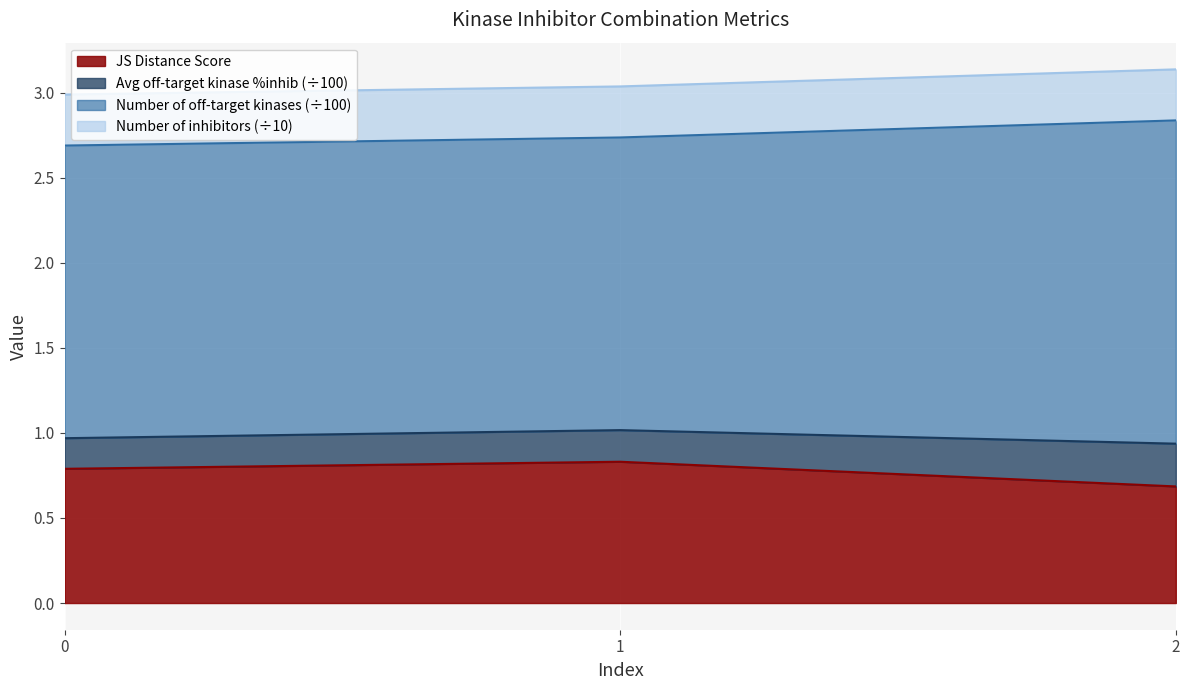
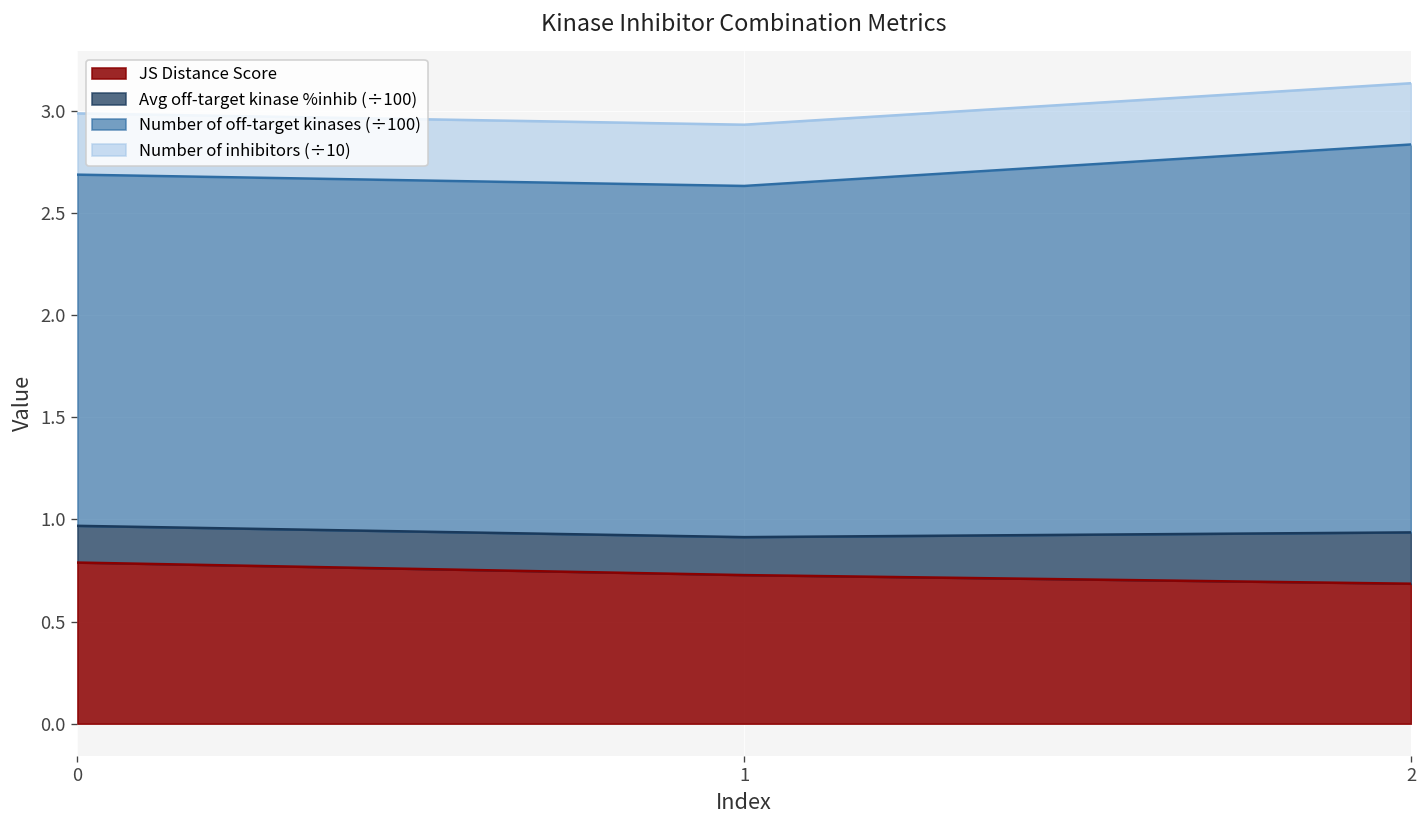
JS Distance Score, 1: 0.83 -> 0.73
